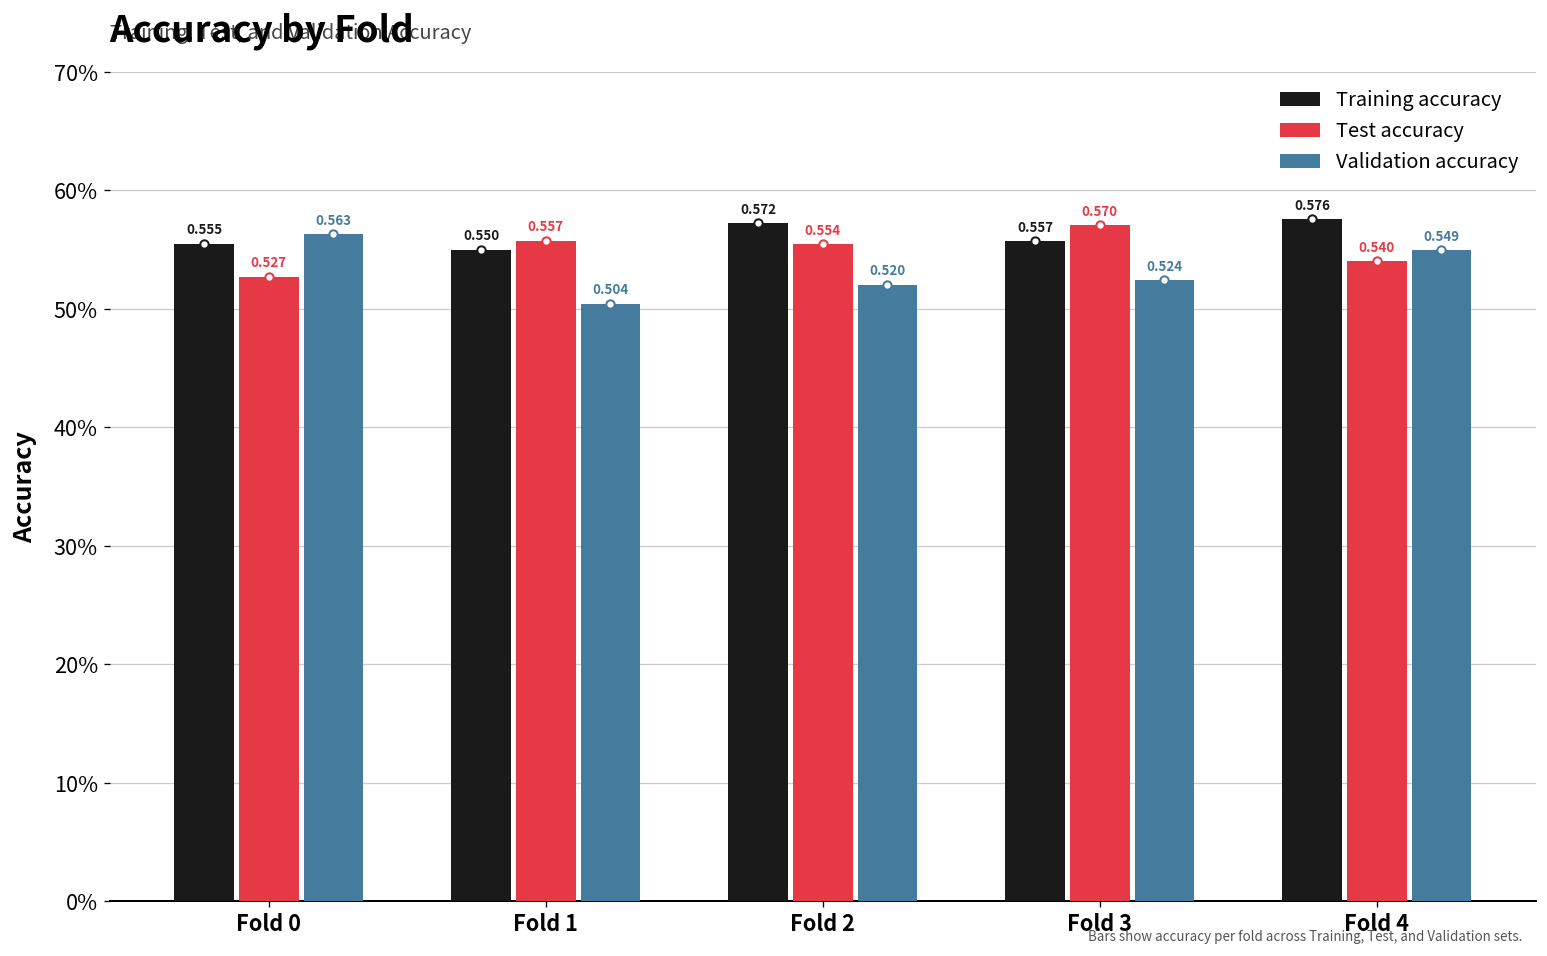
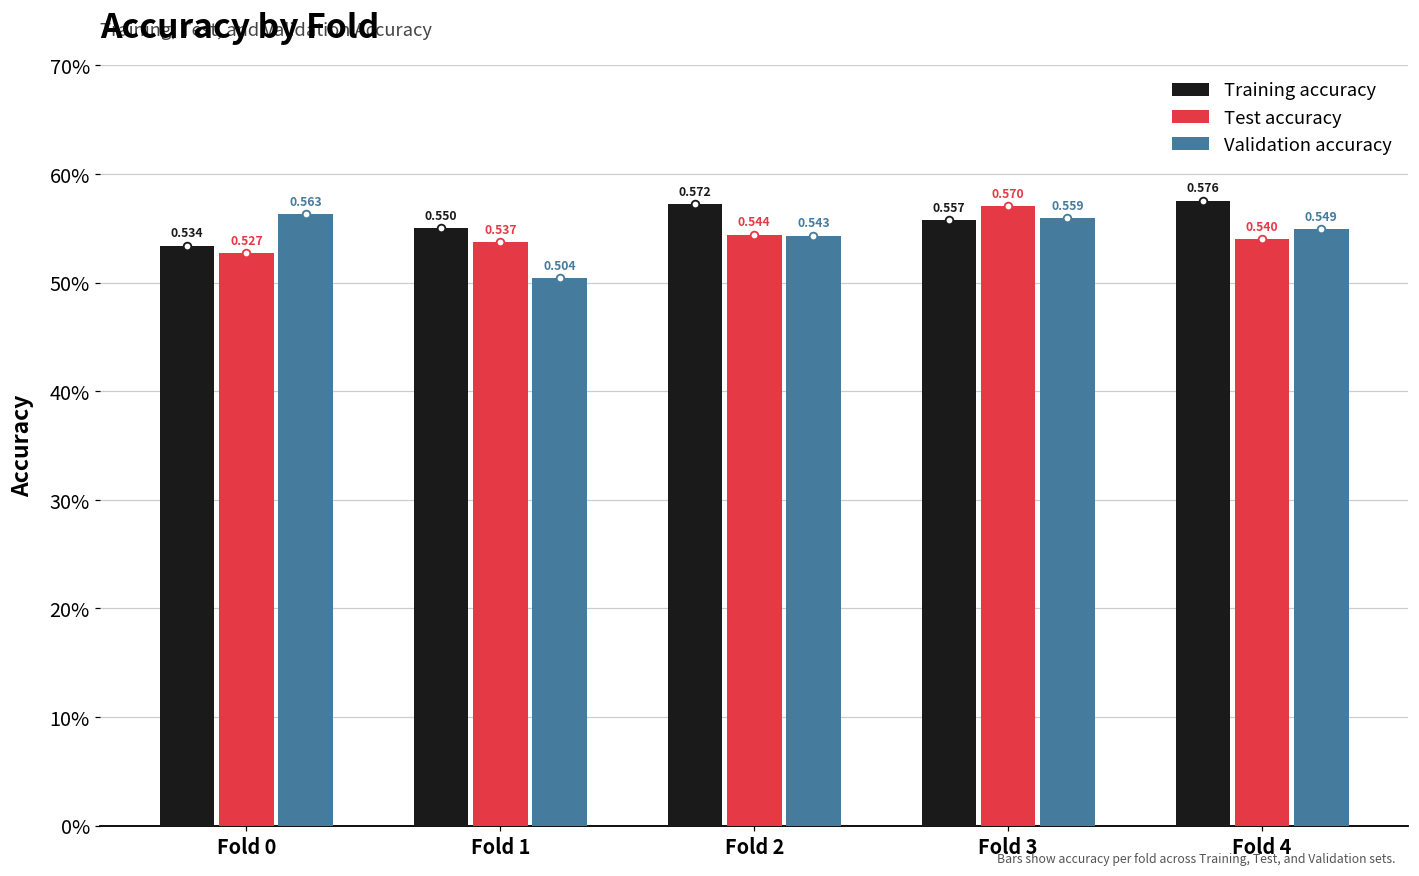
Training accuracy, Fold 0: 0.555 -> 0.534
Test accuracy, Fold 1: 0.557 -> 0.537
Test accuracy, Fold 2: 0.554 -> 0.544
Validation accuracy, Fold 2: 0.520 -> 0.543
Validation accuracy, Fold 3: 0.524 -> 0.559
